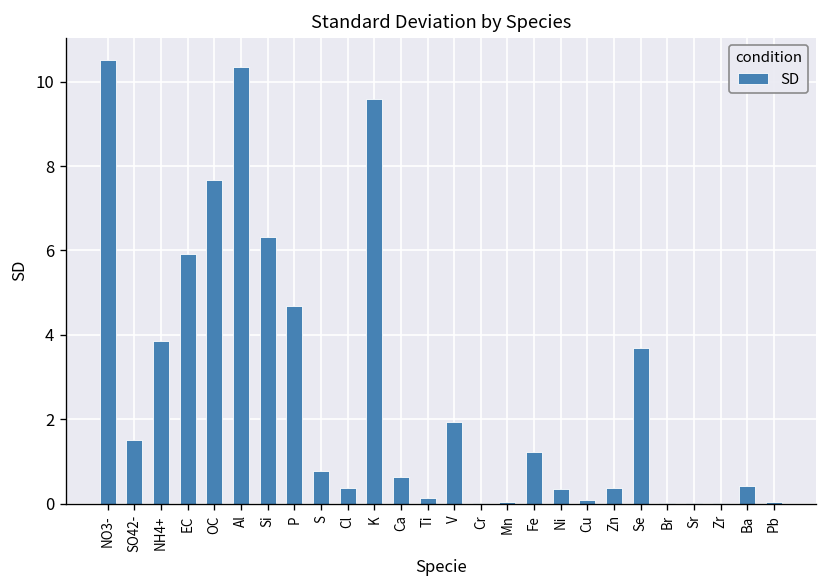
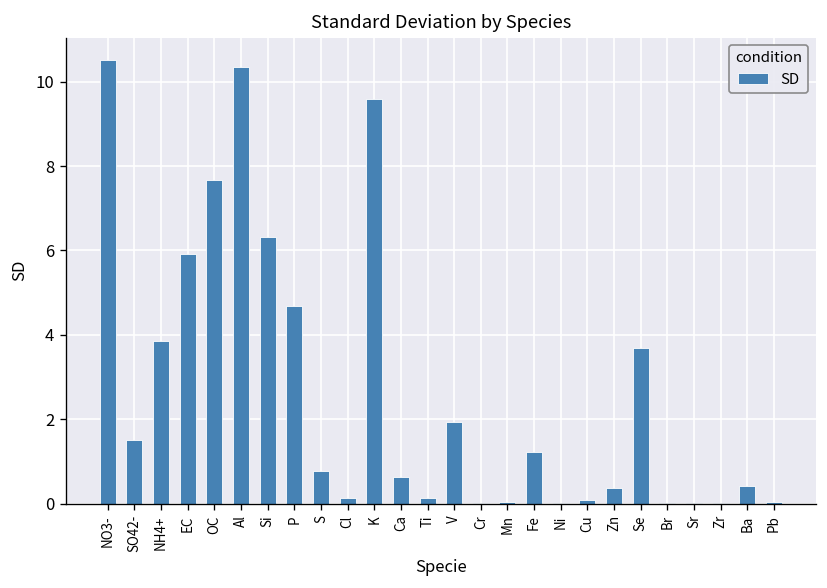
Cl: 0.4 -> 0.1
Ni: 0.4 -> 0.0
